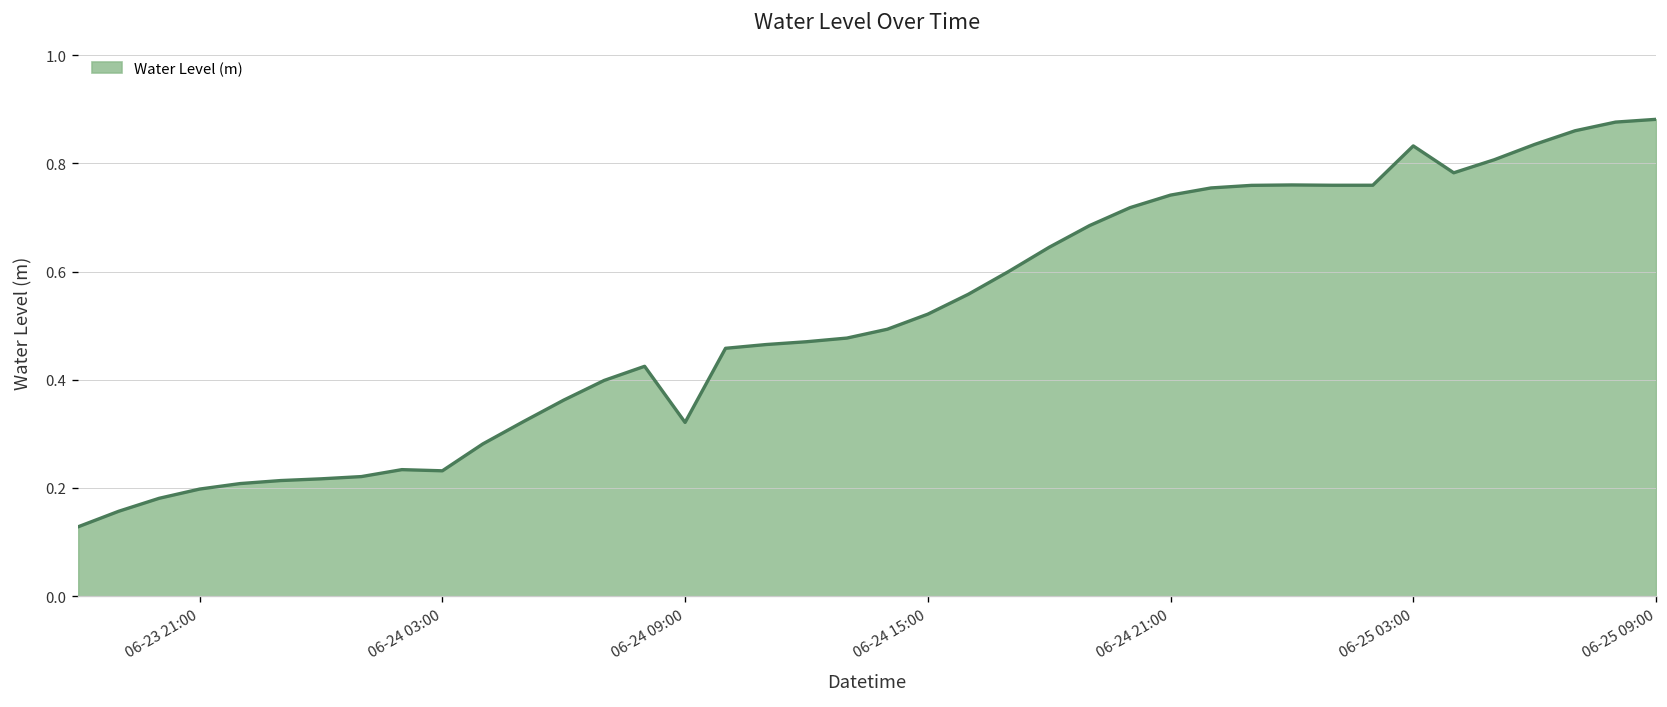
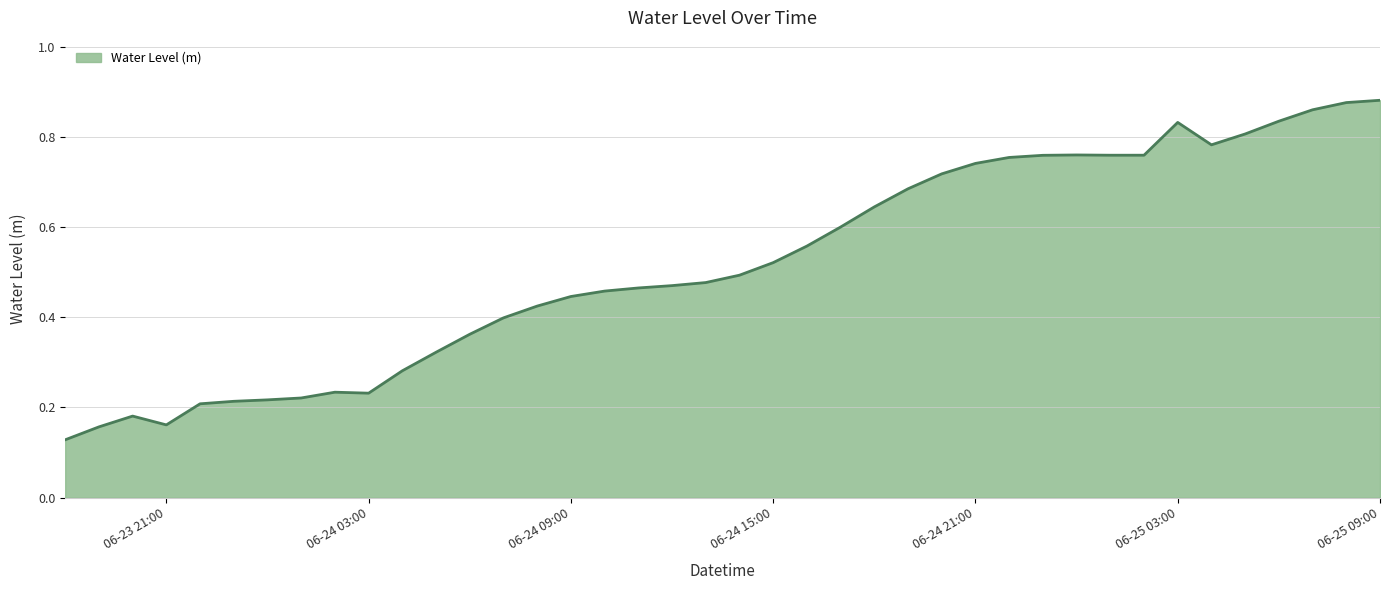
06-23 21:00: 0.20 -> 0.16
06-24 09:00: 0.32 -> 0.45
